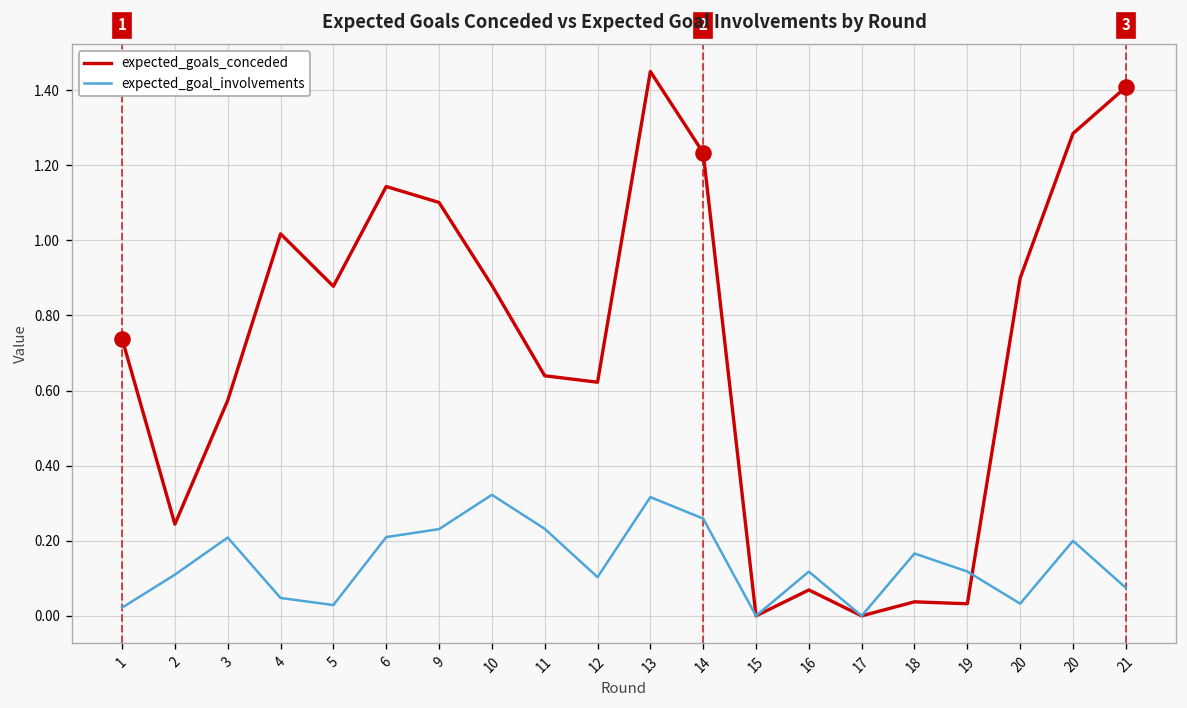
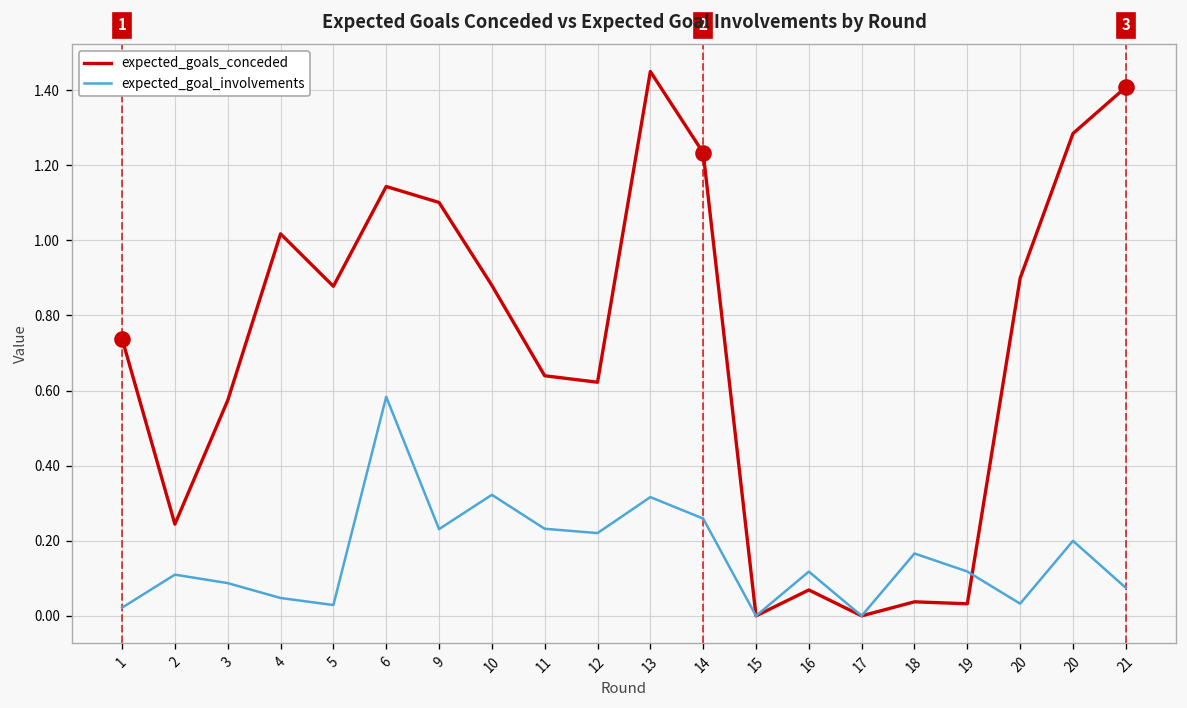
expected_goal_involvements, 3: 0.21 -> 0.09
expected_goal_involvements, 6: 0.21 -> 0.58
expected_goal_involvements, 12: 0.10 -> 0.22
